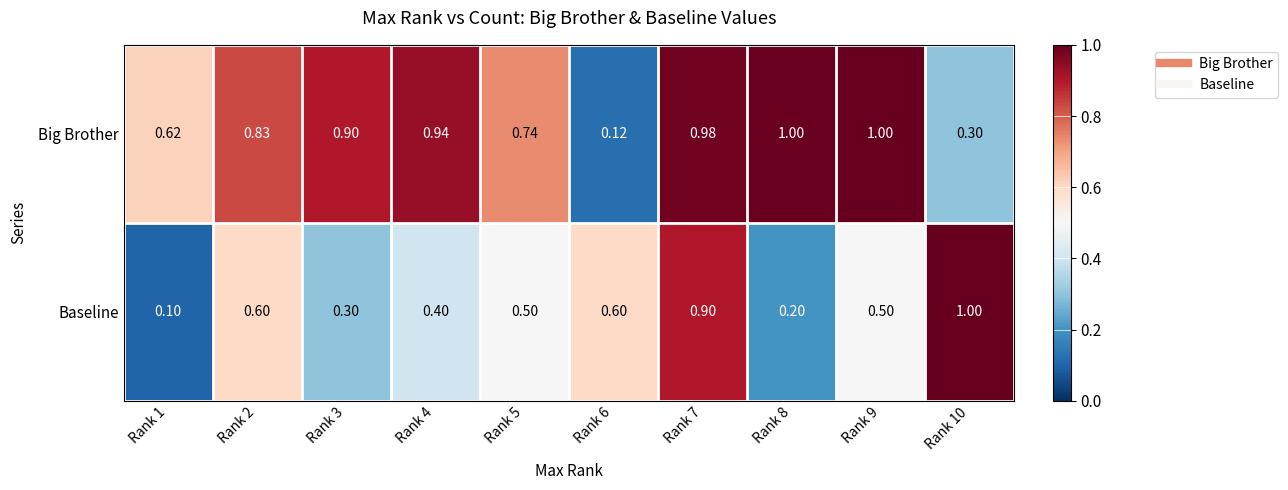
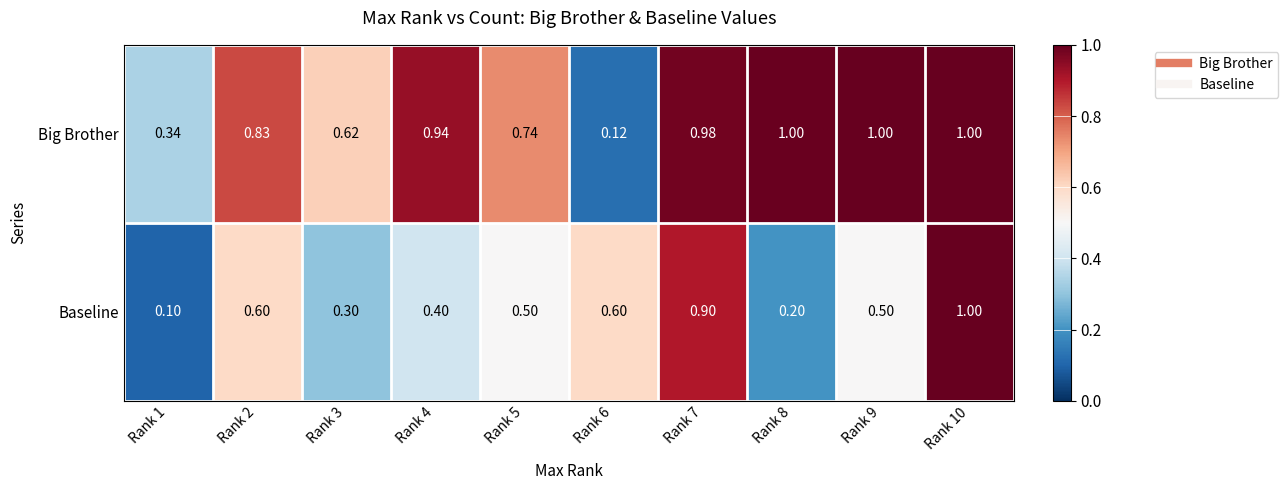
Big Brother, Rank 1: 0.62 -> 0.34
Big Brother, Rank 3: 0.90 -> 0.62
Big Brother, Rank 10: 0.30 -> 1.00
